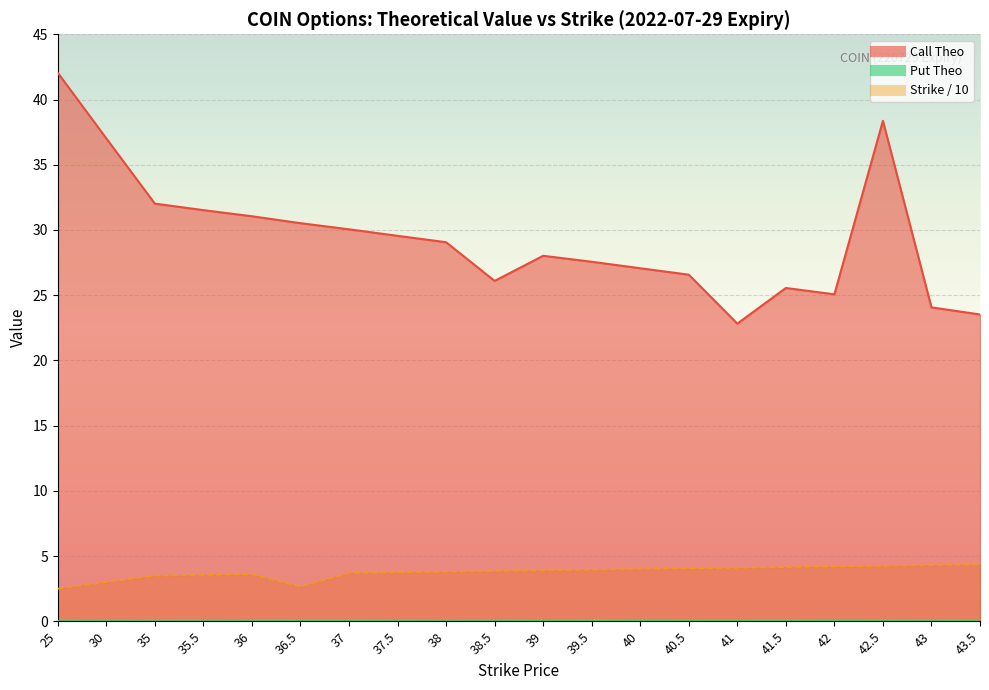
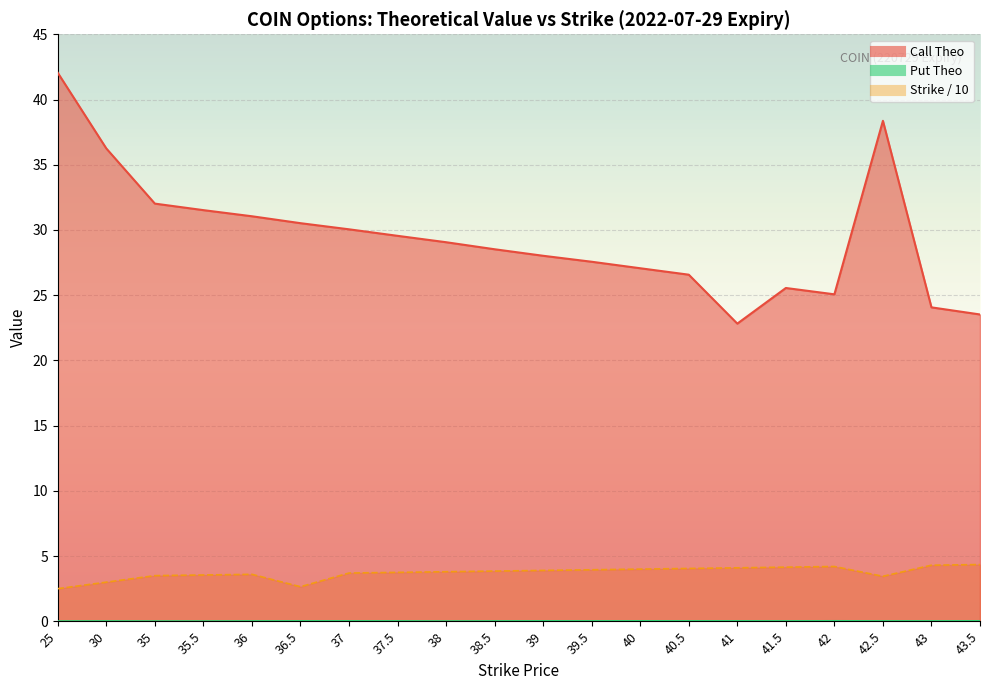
Call Theo, 30: 37.0 -> 36.2
Call Theo, 38.5: 26.1 -> 28.5
Strike / 10, 42.5: 4.3 -> 3.5
